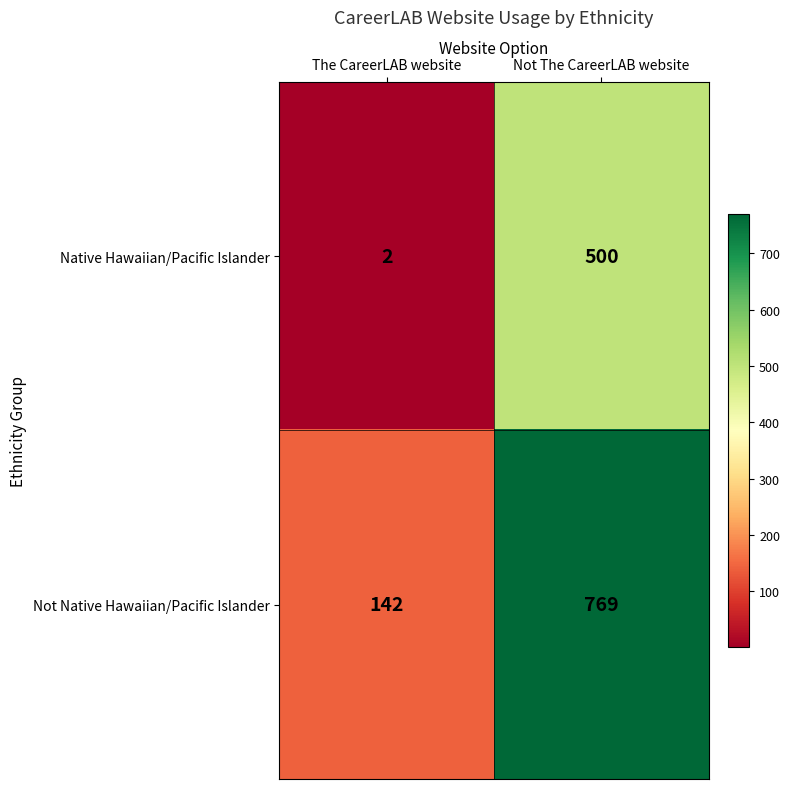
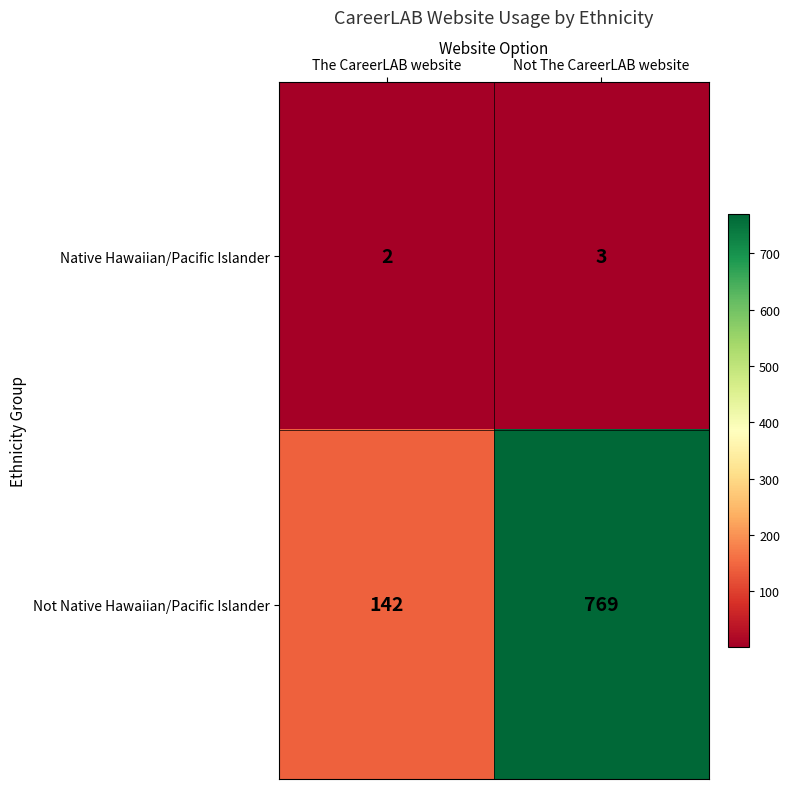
Native Hawaiian/Pacific Islander, Not The CareerLAB website: 500 -> 3
